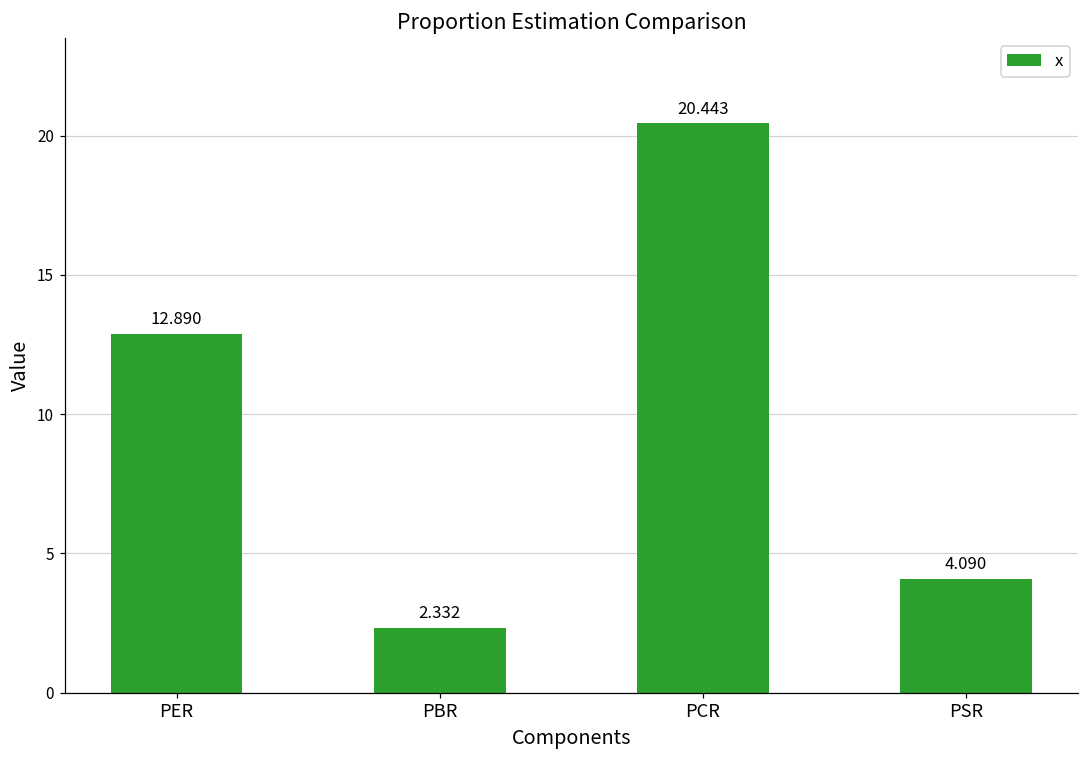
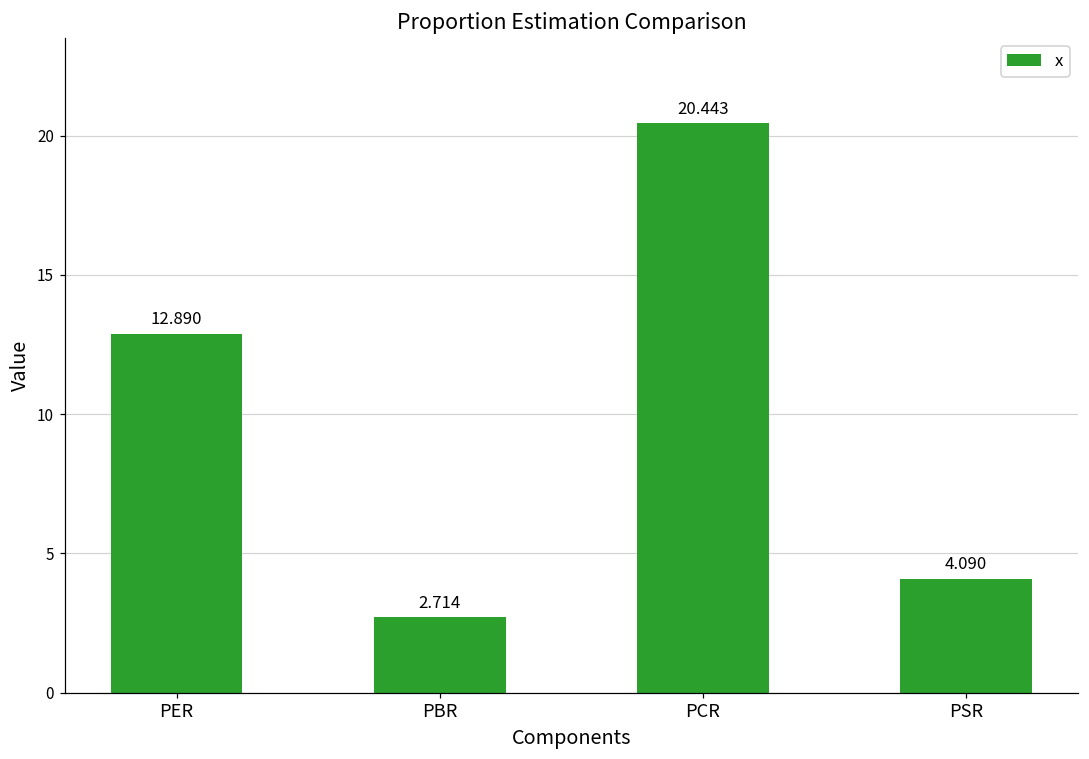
PBR: 2.332 -> 2.714
